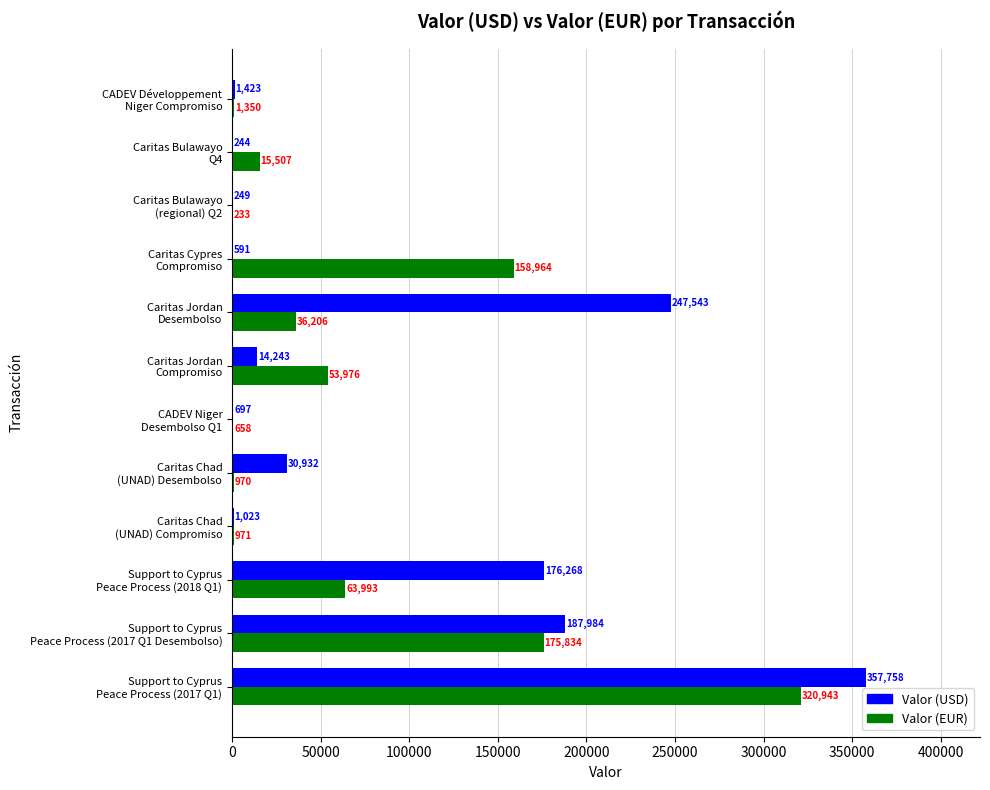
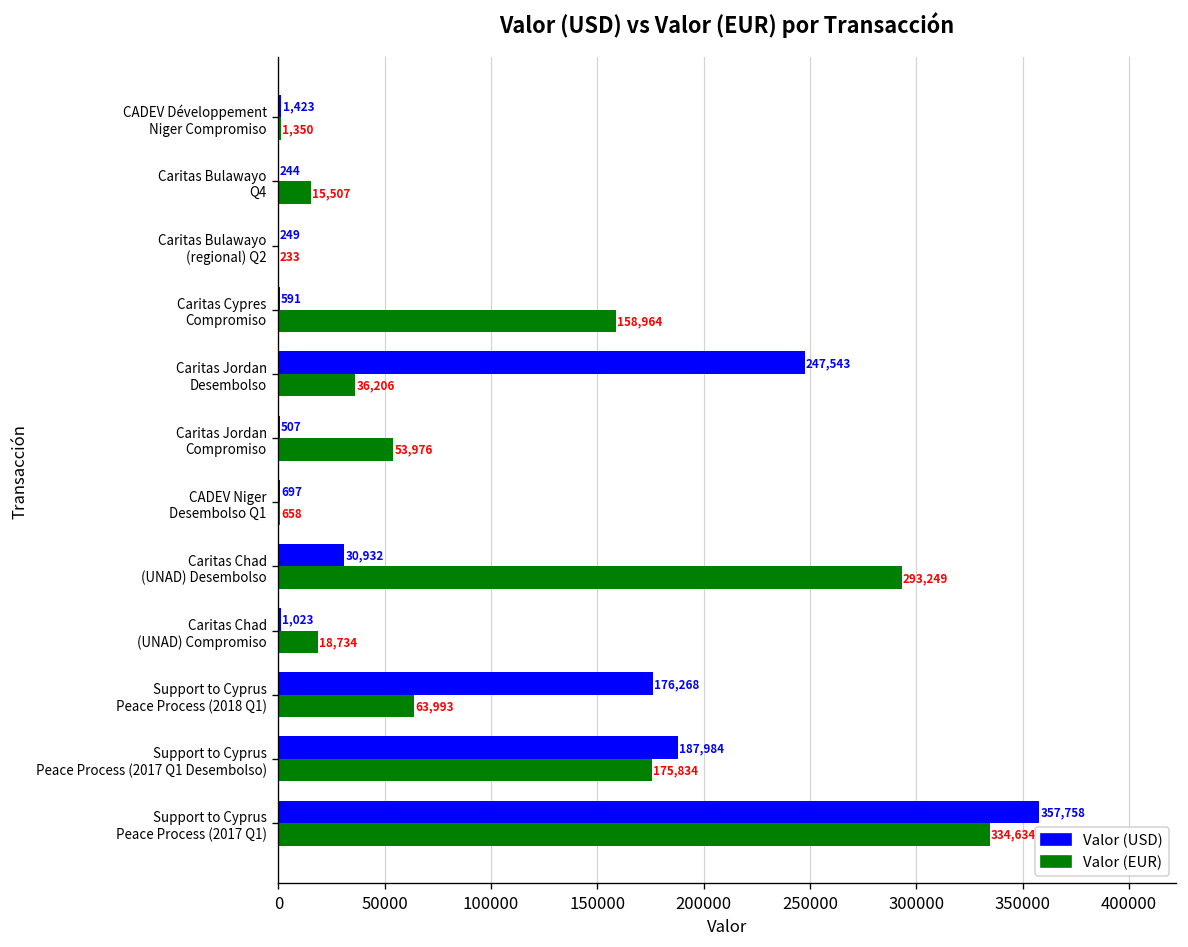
Valor (USD), Caritas Jordan Compromiso: 14,243 -> 507
Valor (EUR), Caritas Chad (UNAD) Desembolso: 970 -> 293,249
Valor (EUR), Caritas Chad (UNAD) Compromiso: 971 -> 18,734
Valor (EUR), Support to Cyprus Peace Process (2017 Q1): 320,943 -> 334,634
